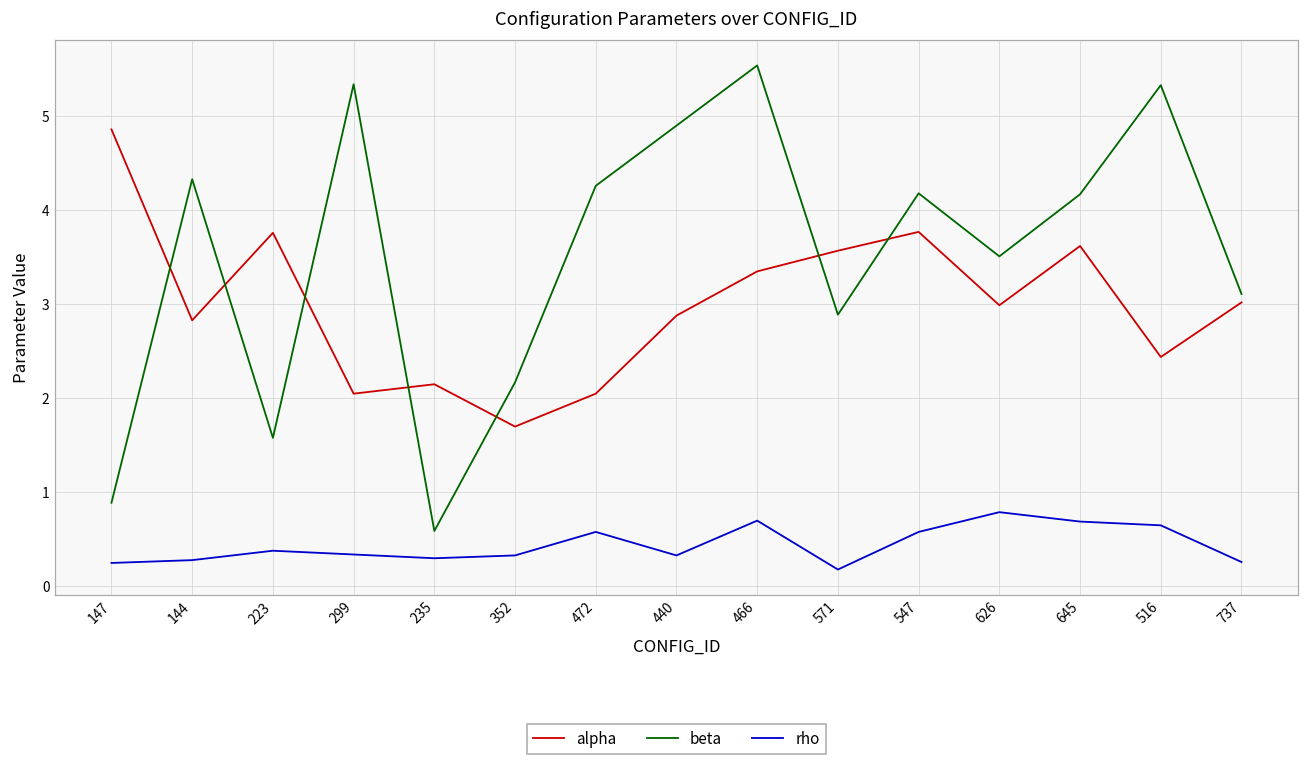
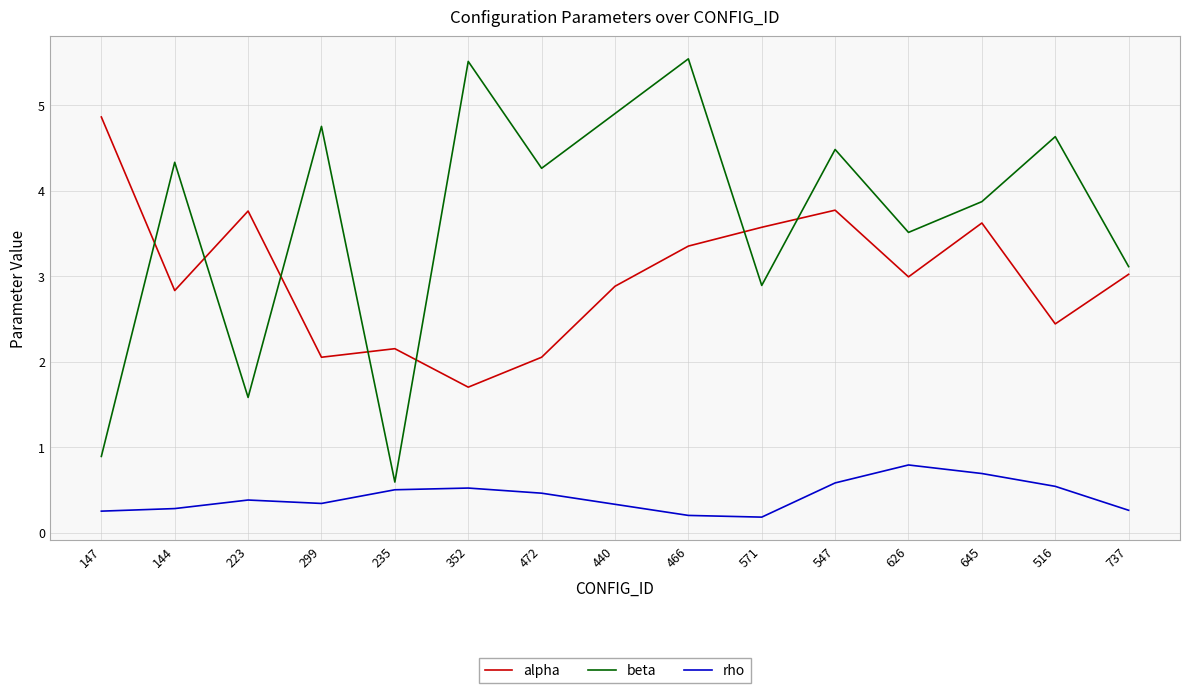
beta, 299: 5.3 -> 4.8
rho, 235: 0.3 -> 0.5
beta, 352: 2.2 -> 5.5
rho, 352: 0.3 -> 0.5
rho, 472: 0.6 -> 0.5
rho, 466: 0.7 -> 0.2
beta, 547: 4.2 -> 4.5
beta, 645: 4.2 -> 3.9
beta, 516: 5.3 -> 4.6
rho, 516: 0.7 -> 0.5
